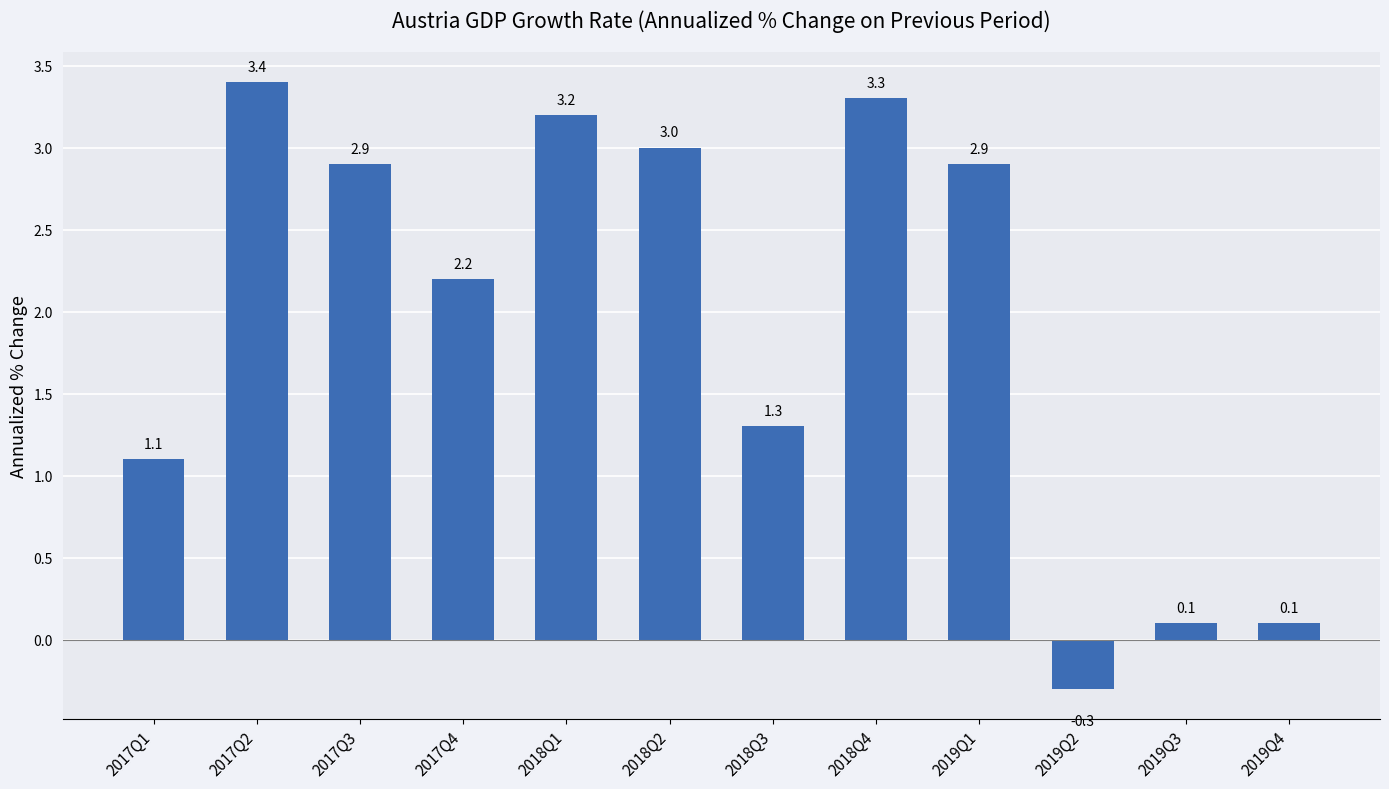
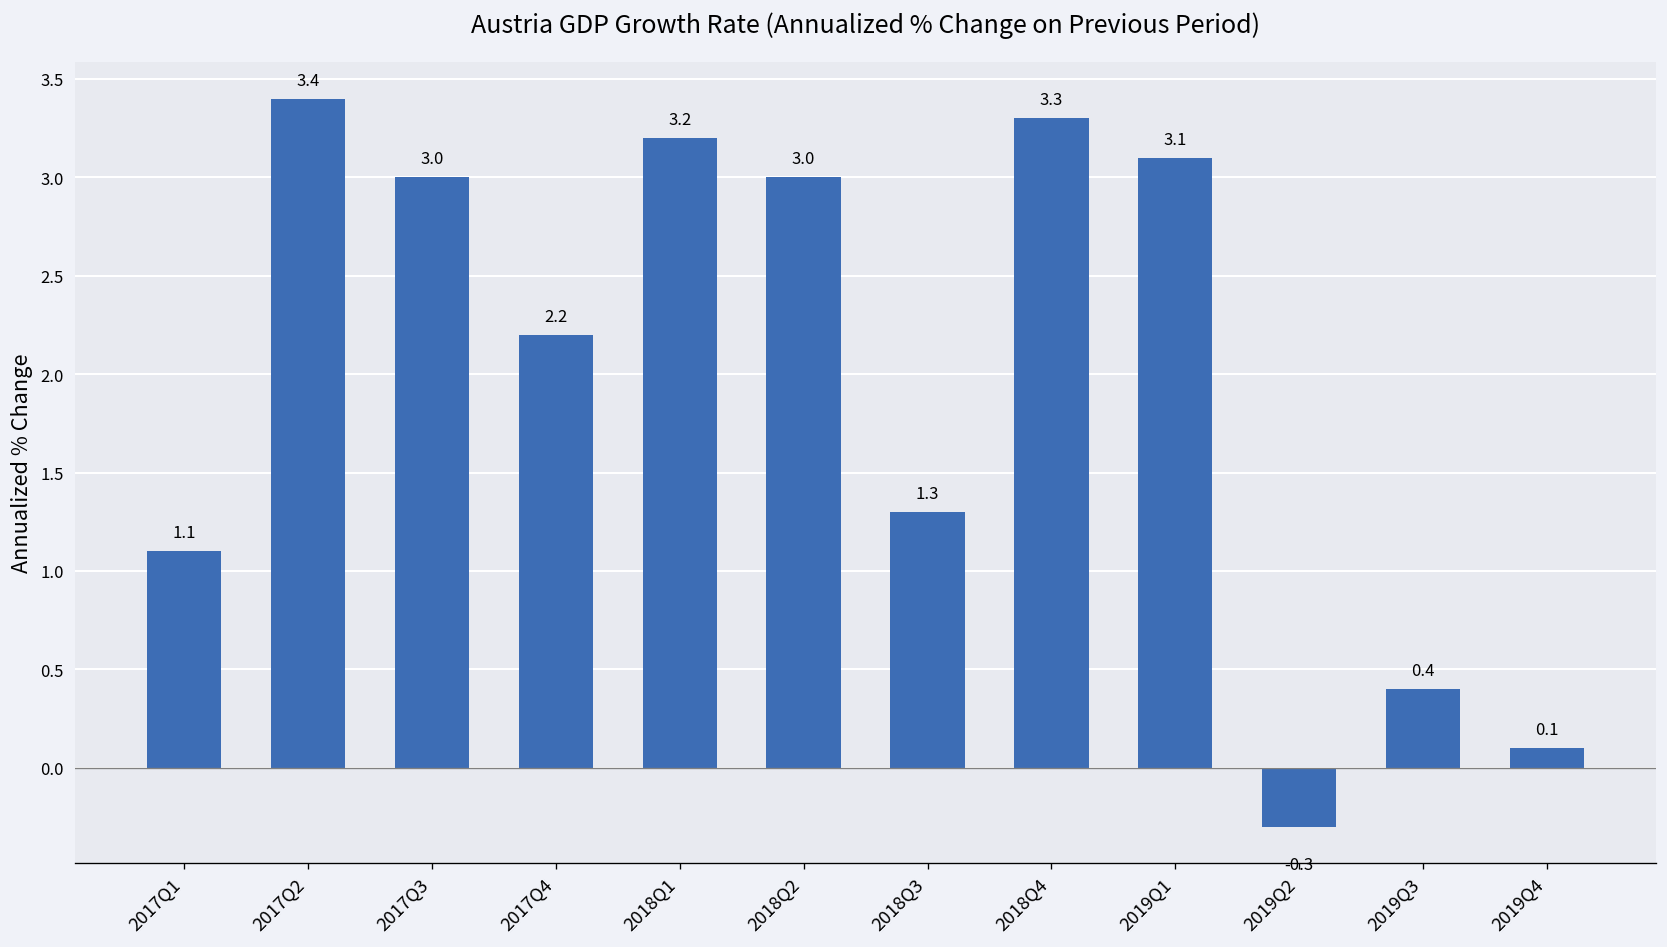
2017Q3: 2.9 -> 3.0
2019Q1: 2.9 -> 3.1
2019Q3: 0.1 -> 0.4
